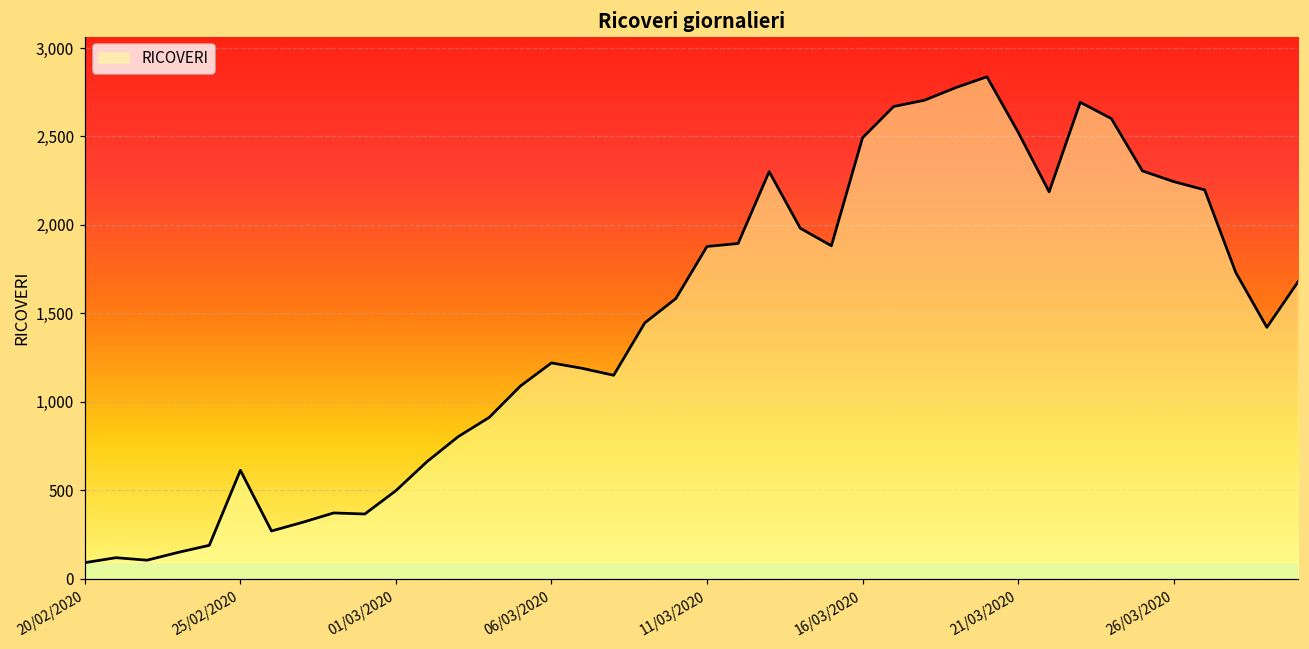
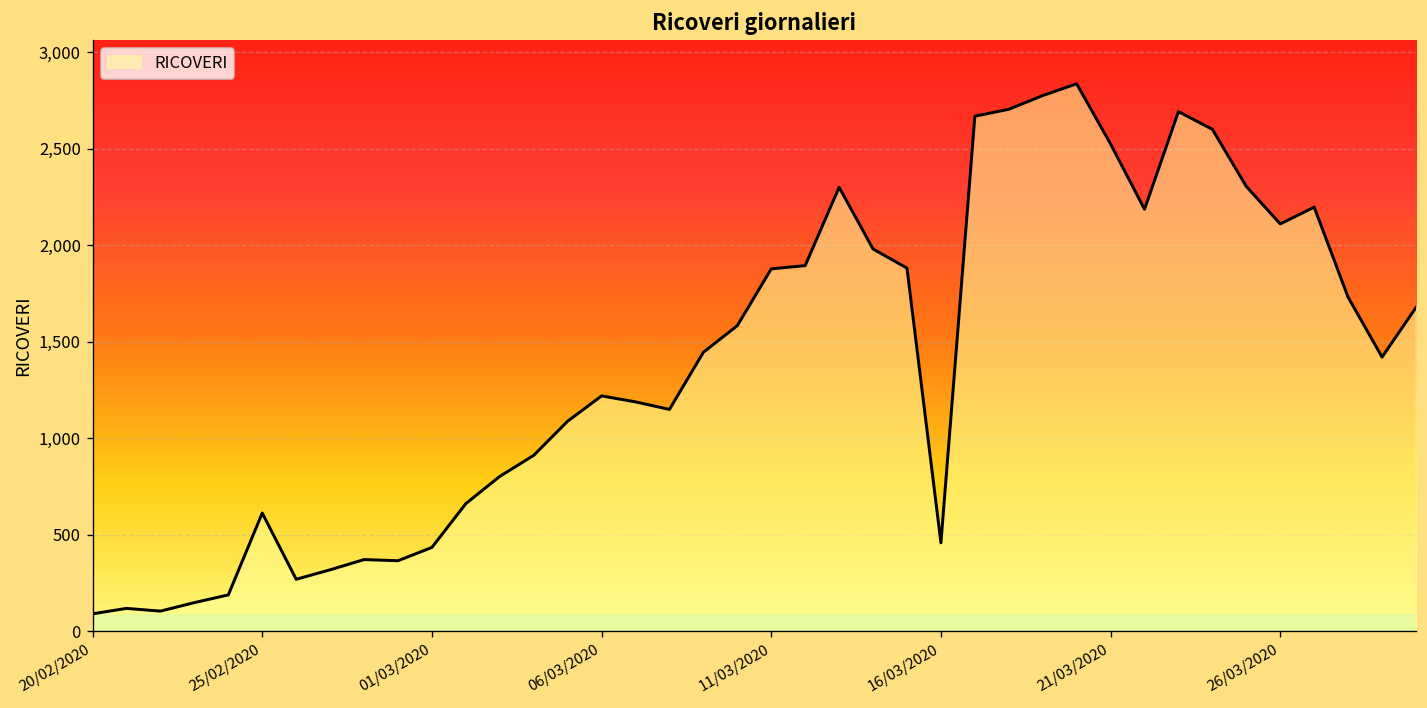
01/03/2020: 500 -> 440
16/03/2020: 2,490 -> 460
26/03/2020: 2,250 -> 2,110
